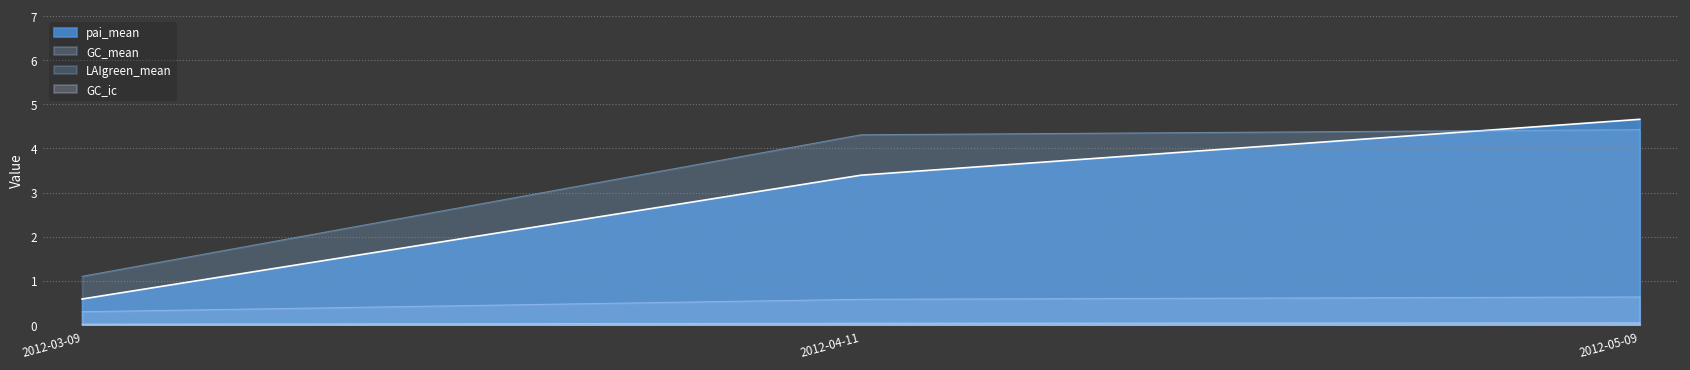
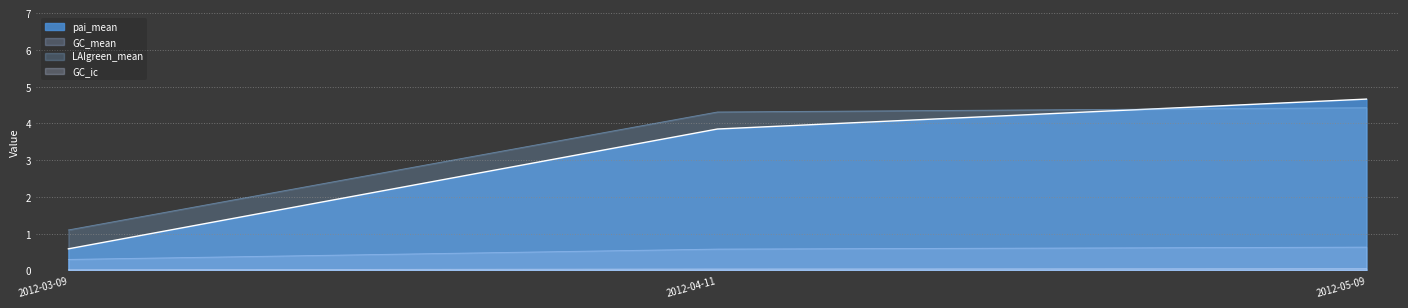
pai_mean, 2012-04-11: 3.4 -> 3.8
